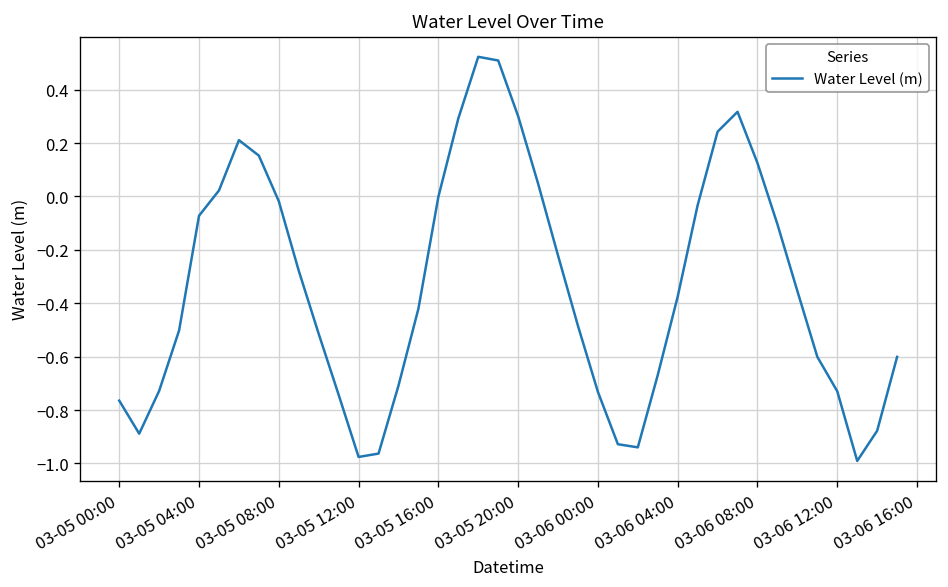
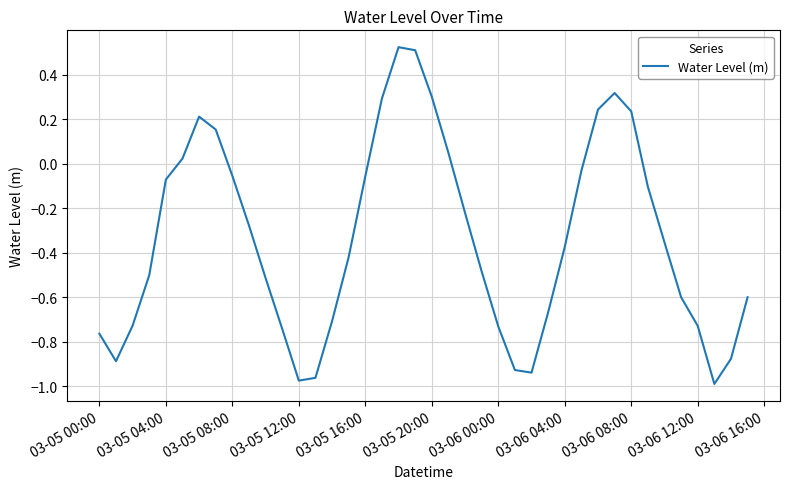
03-05 08:00: -0.02 -> -0.06
03-05 16:00: 0.00 -> -0.06
03-06 08:00: 0.12 -> 0.23
